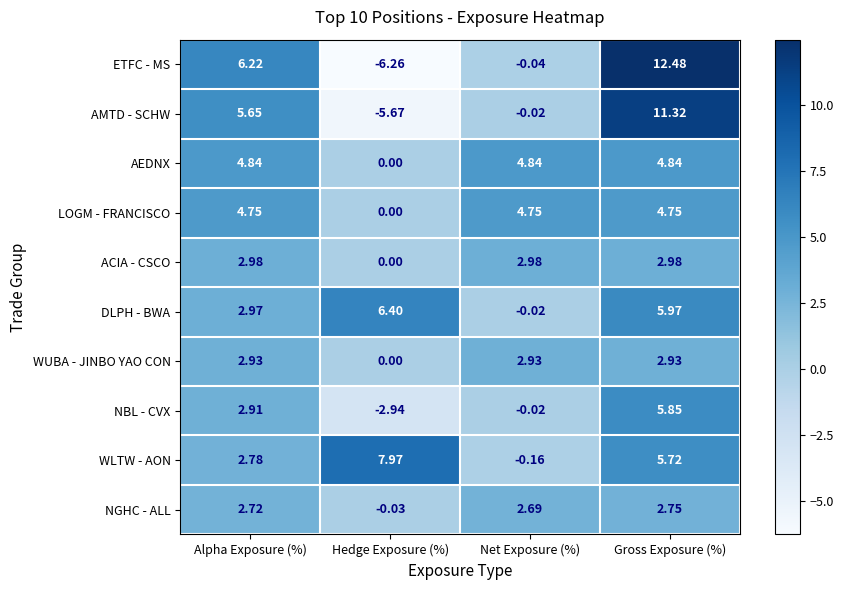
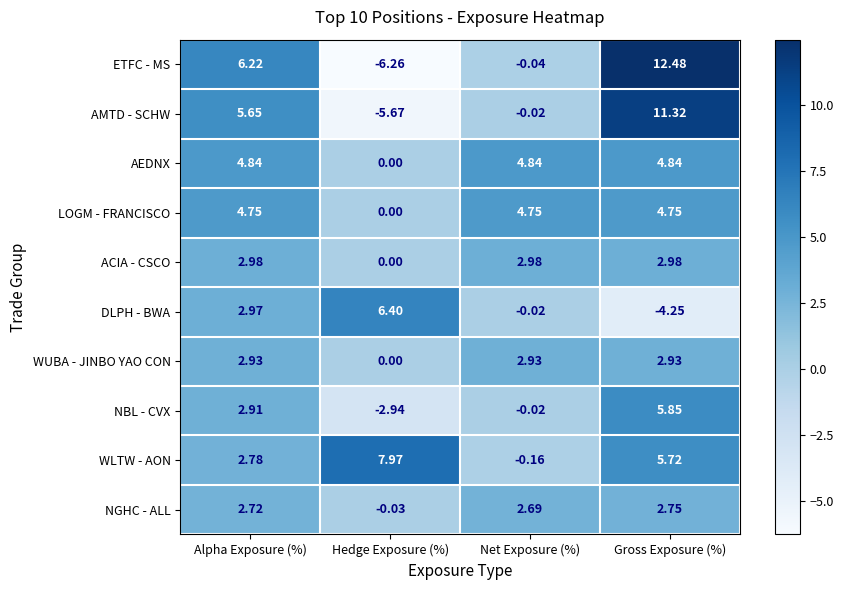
DLPH - BWA, Gross Exposure (%): 5.97 -> -4.25
